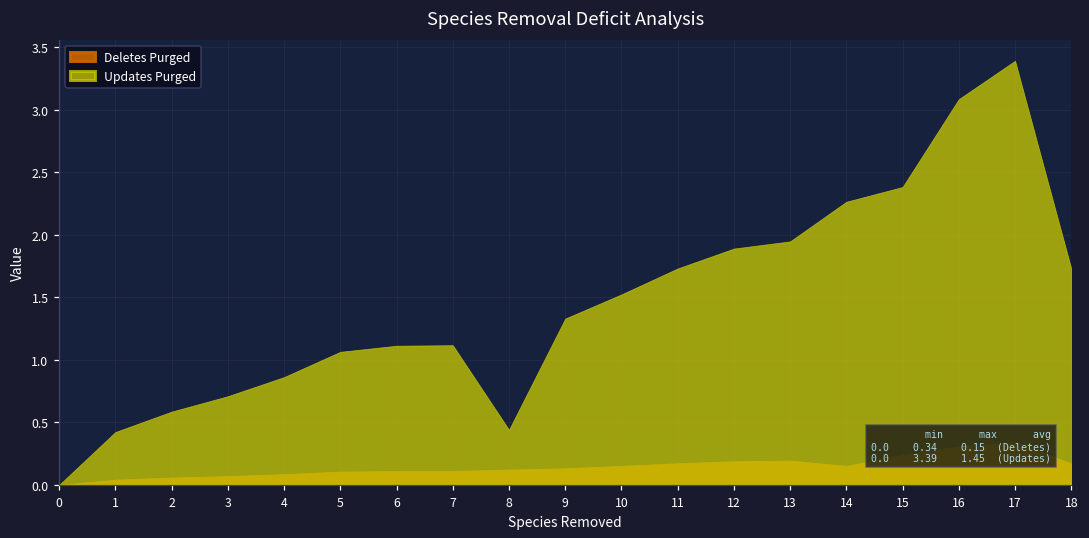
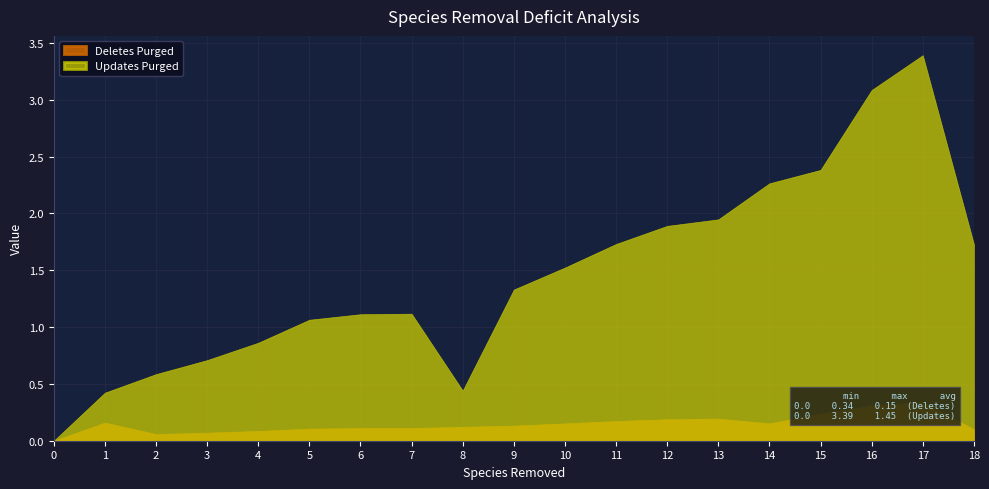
Deletes Purged, 1: 0.04 -> 0.16
Deletes Purged, 18: 0.17 -> 0.10
